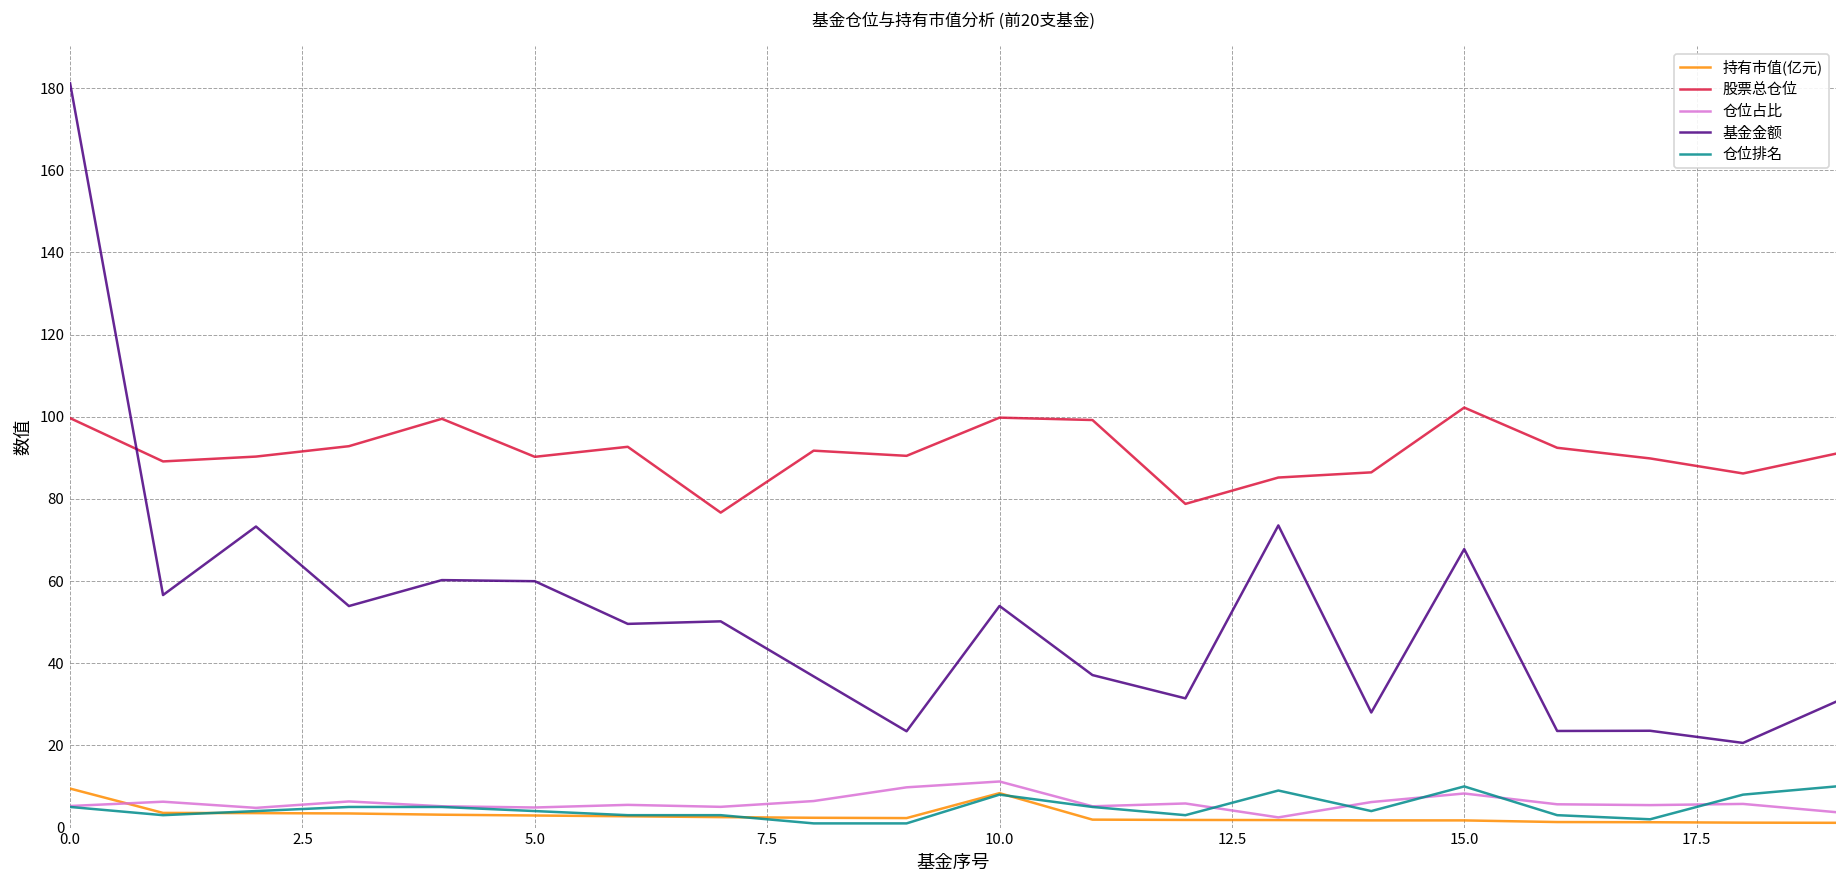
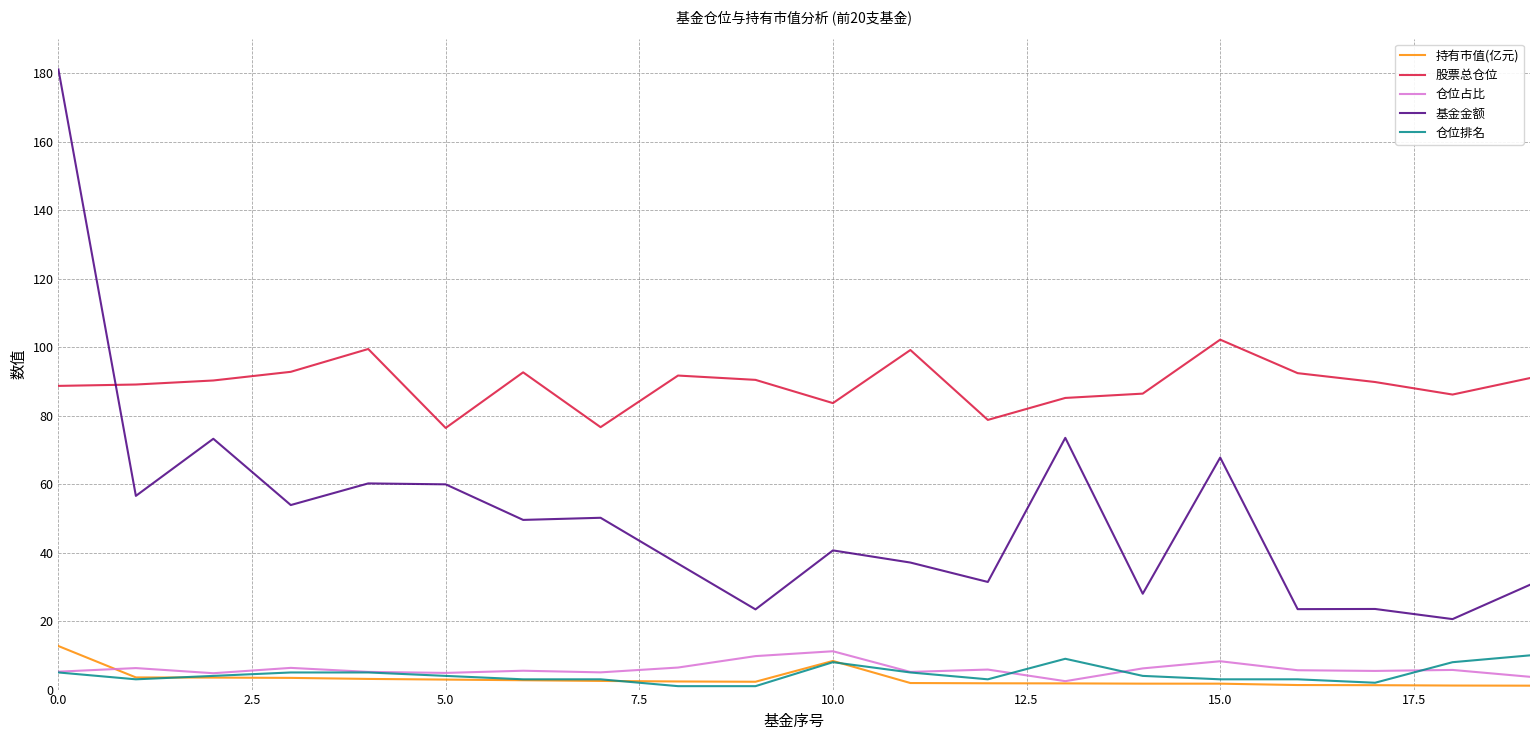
持有市值(亿元), 0.0: 9 -> 13
股票总仓位, 0.0: 100 -> 89
股票总仓位, 5.0: 90 -> 76
股票总仓位, 10.0: 100 -> 84
基金金额, 10.0: 54 -> 41
仓位排名, 15.0: 10 -> 3
